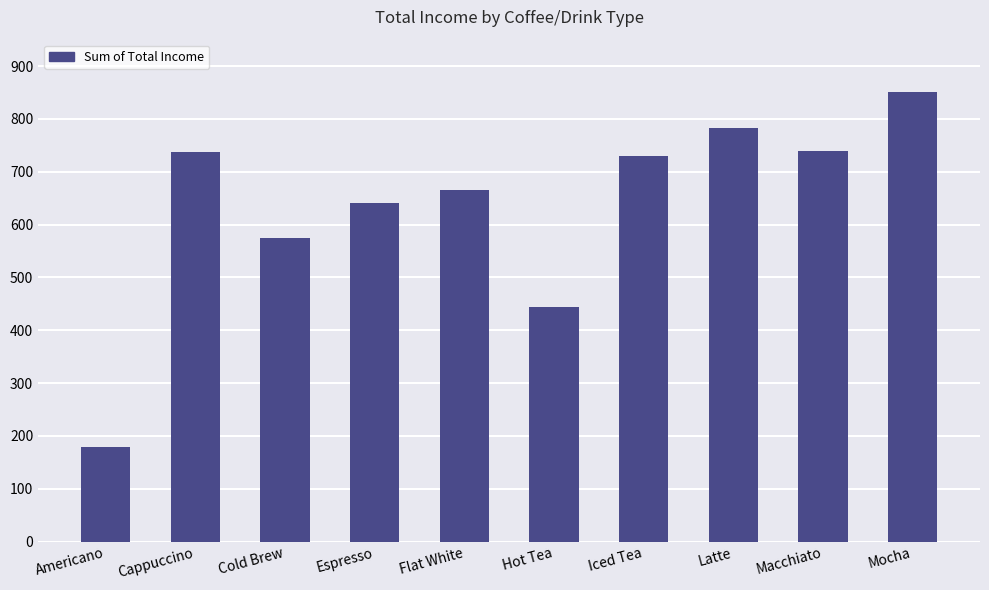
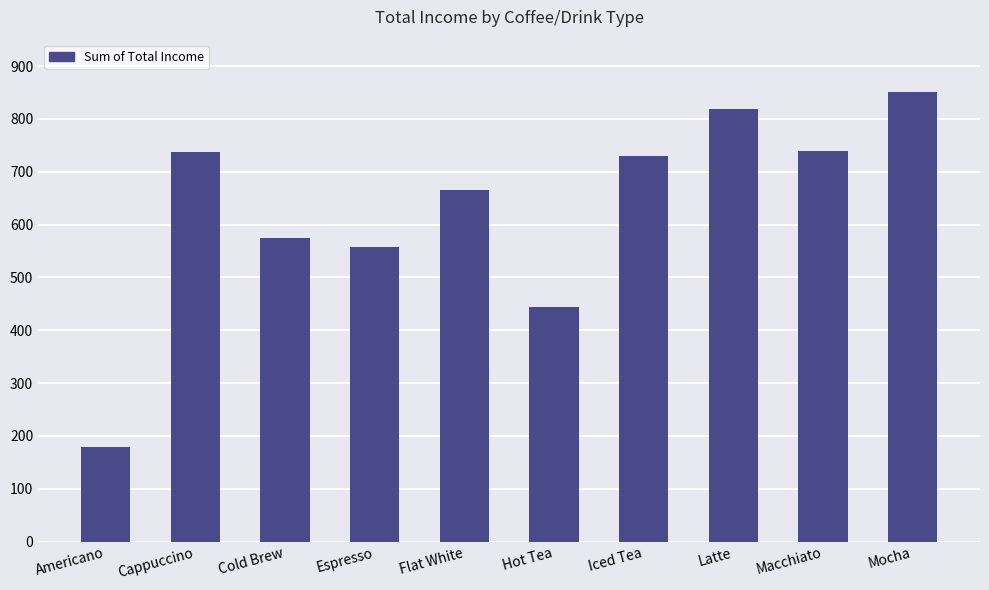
Espresso: 640 -> 560
Latte: 780 -> 820
